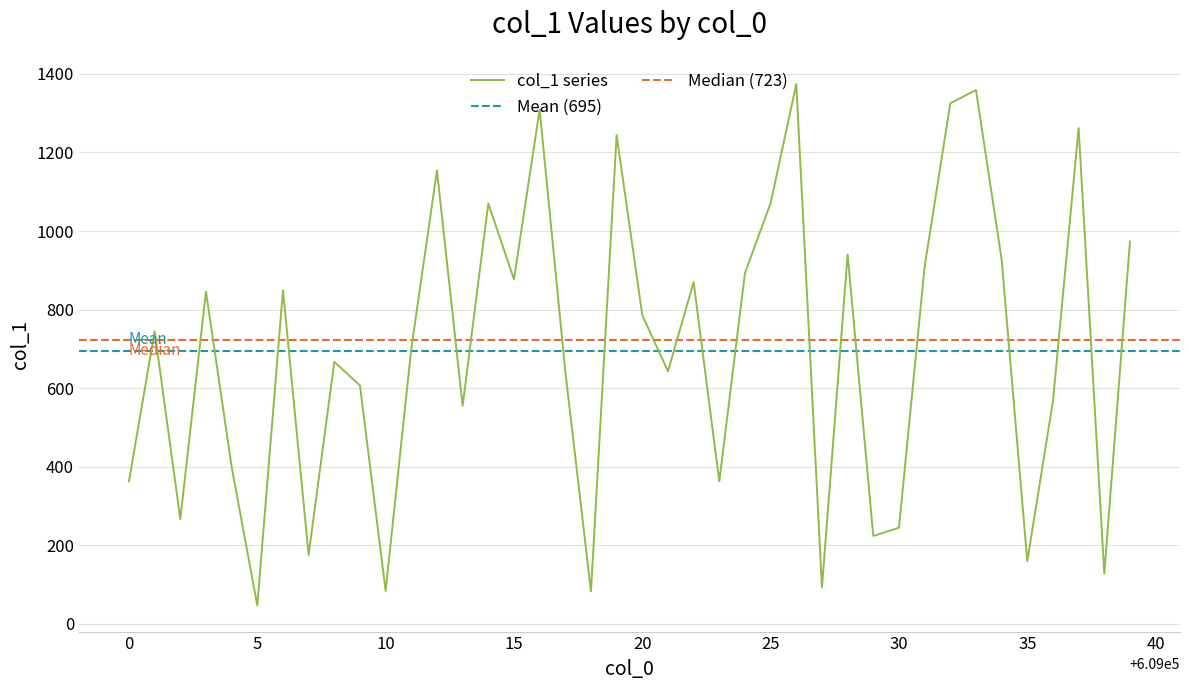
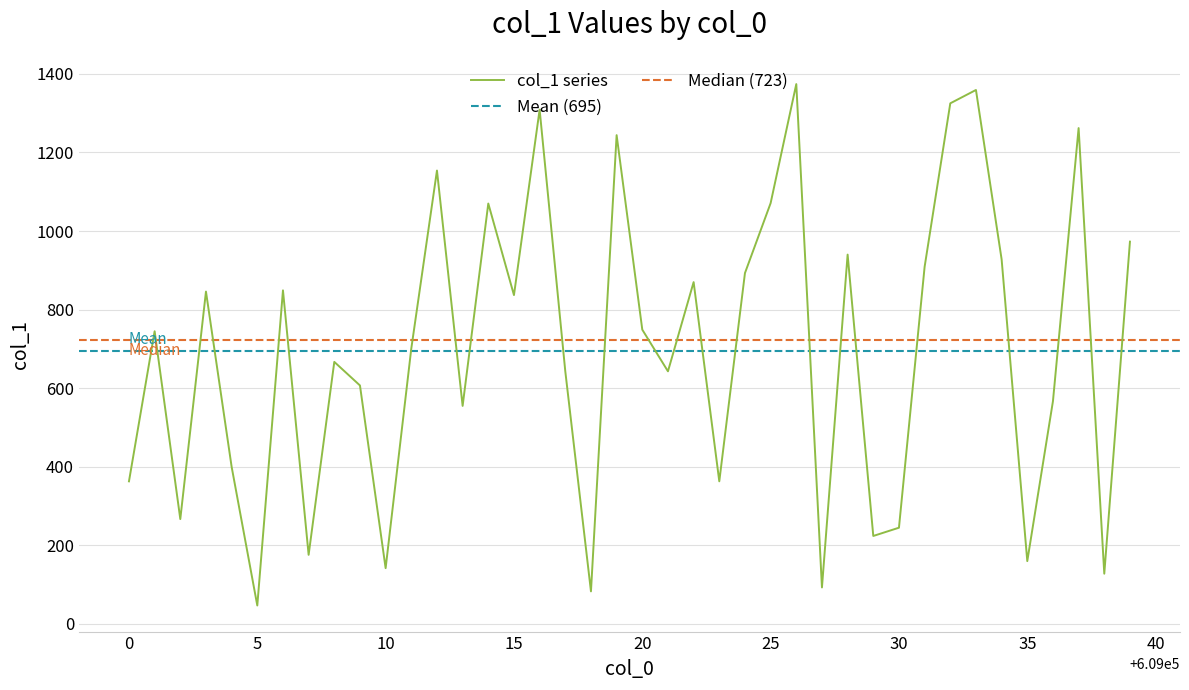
10: 80 -> 140
15: 880 -> 840
20: 790 -> 750
